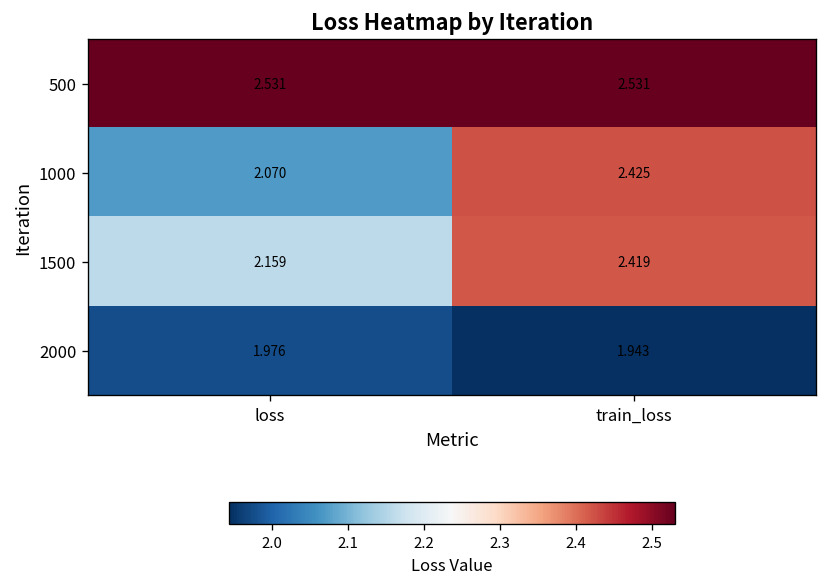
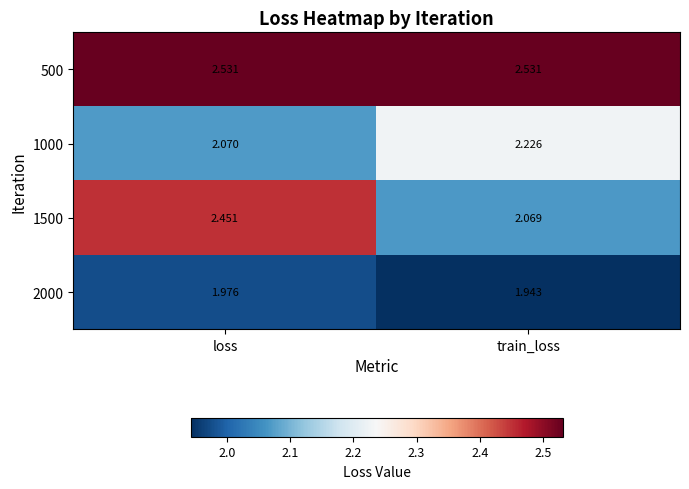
1000, train_loss: 2.425 -> 2.226
1500, loss: 2.159 -> 2.451
1500, train_loss: 2.419 -> 2.069
